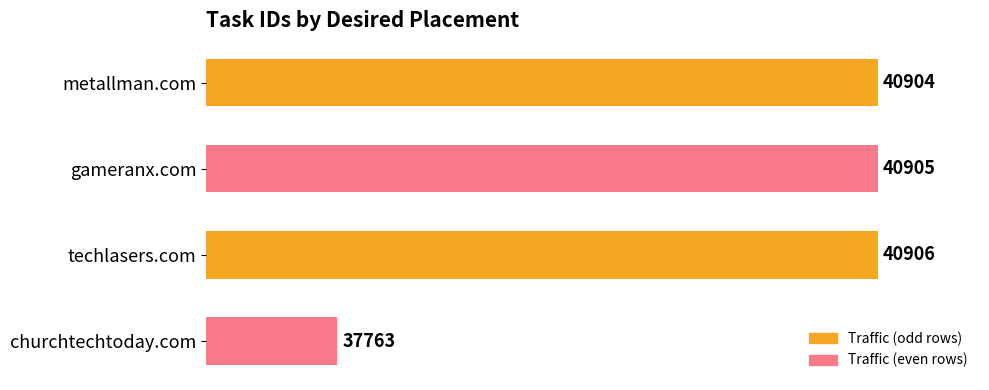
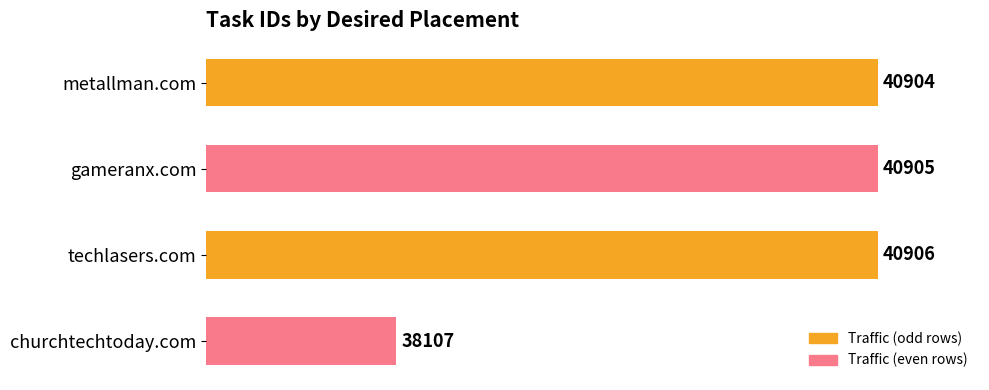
churchtechtoday.com: 37763 -> 38107
